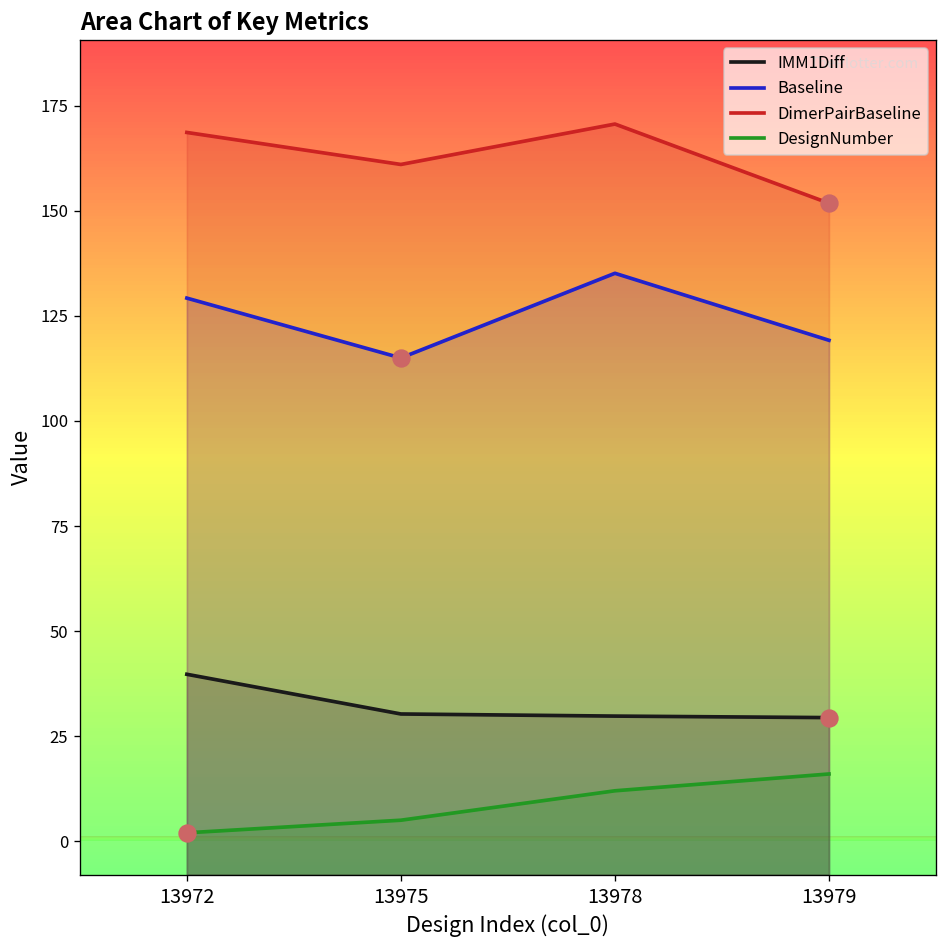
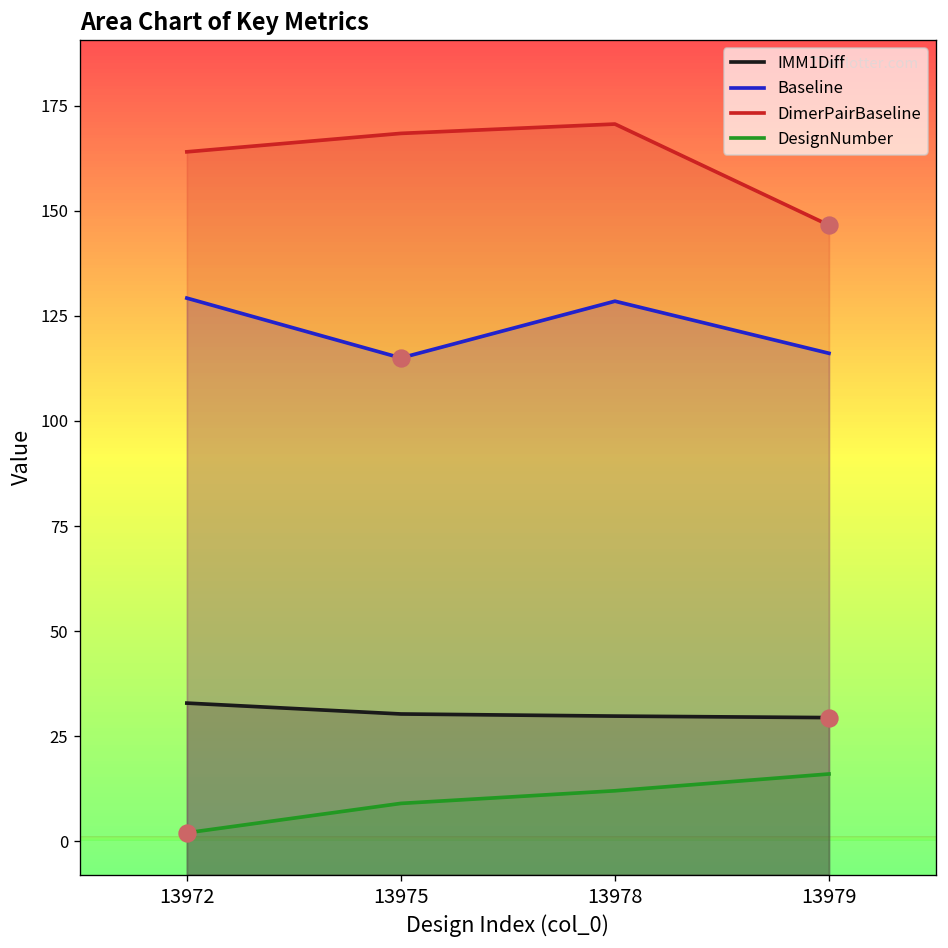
IMM1Diff, 13972: 40 -> 33
DimerPairBaseline, 13972: 169 -> 164
DimerPairBaseline, 13975: 161 -> 168
DesignNumber, 13975: 5 -> 9
Baseline, 13978: 135 -> 129
Baseline, 13979: 119 -> 116
DimerPairBaseline, 13979: 152 -> 147
